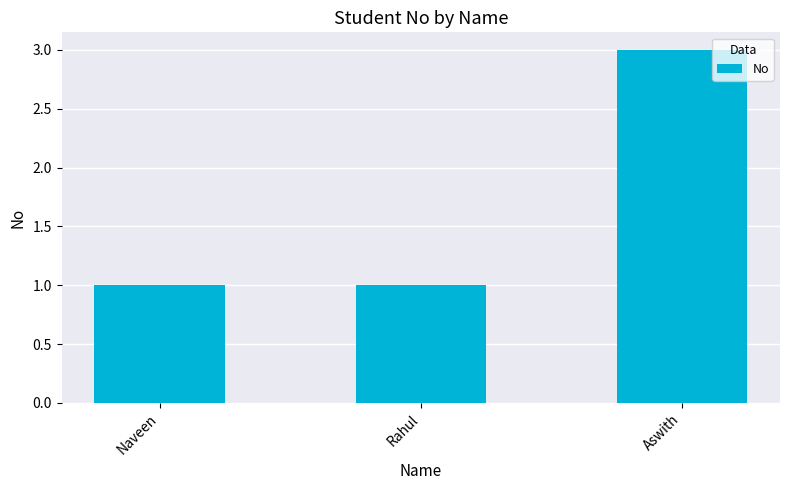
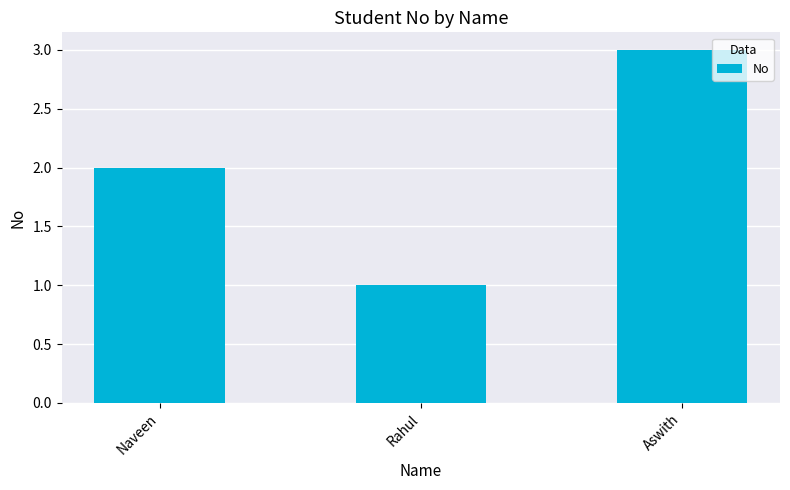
Naveen: 1 -> 2
